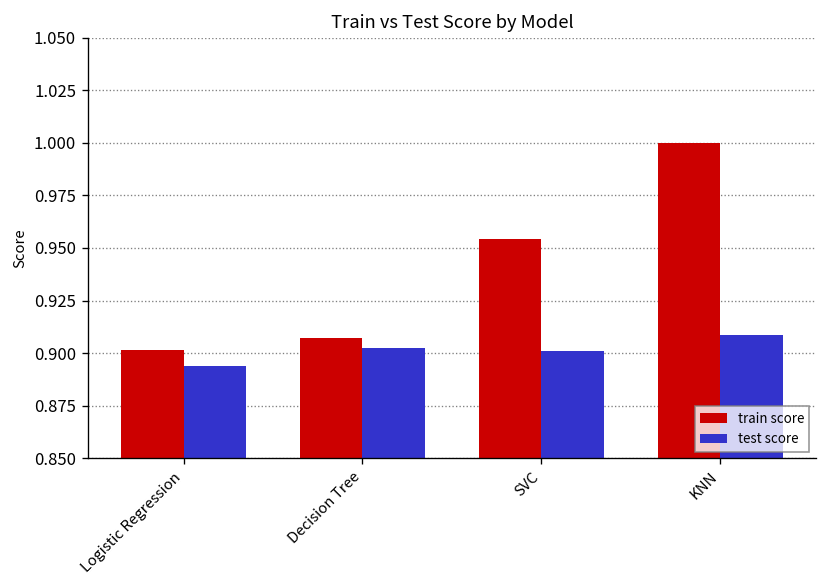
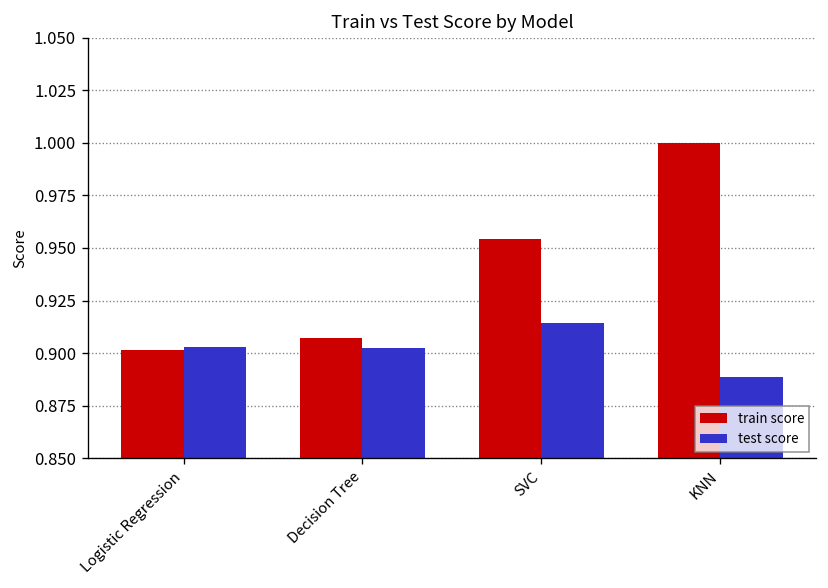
test score, Logistic Regression: 0.894 -> 0.903
test score, SVC: 0.901 -> 0.914
test score, KNN: 0.909 -> 0.889
